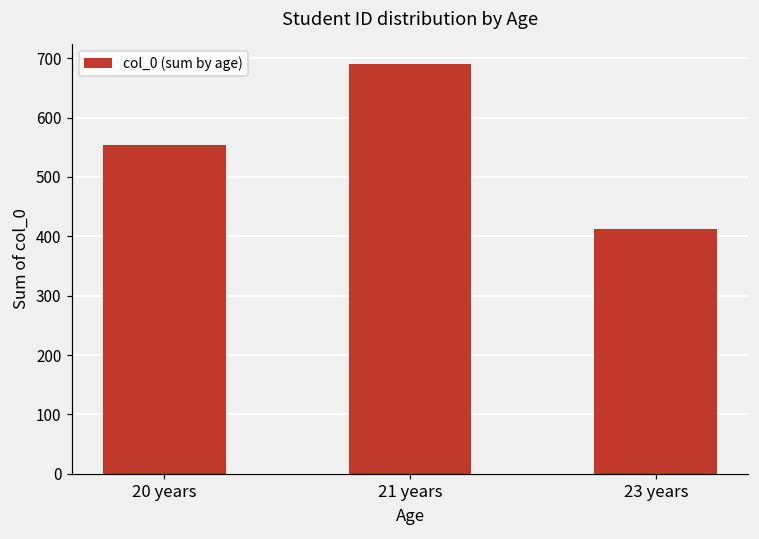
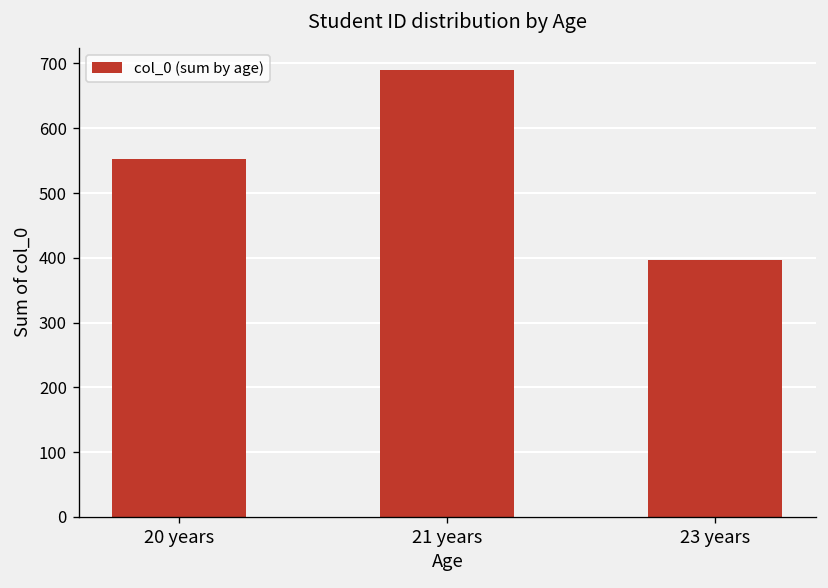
23 years: 410 -> 400
